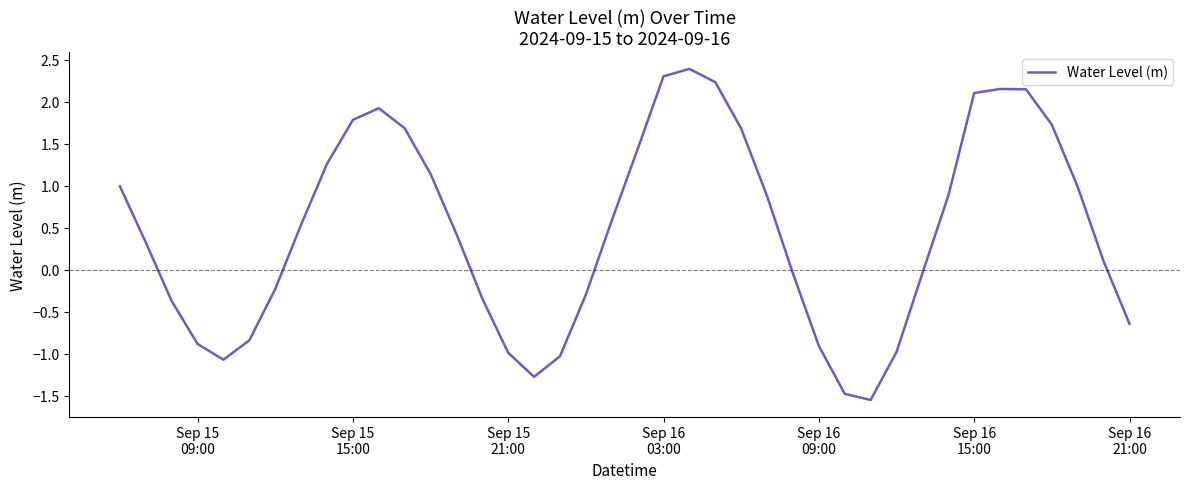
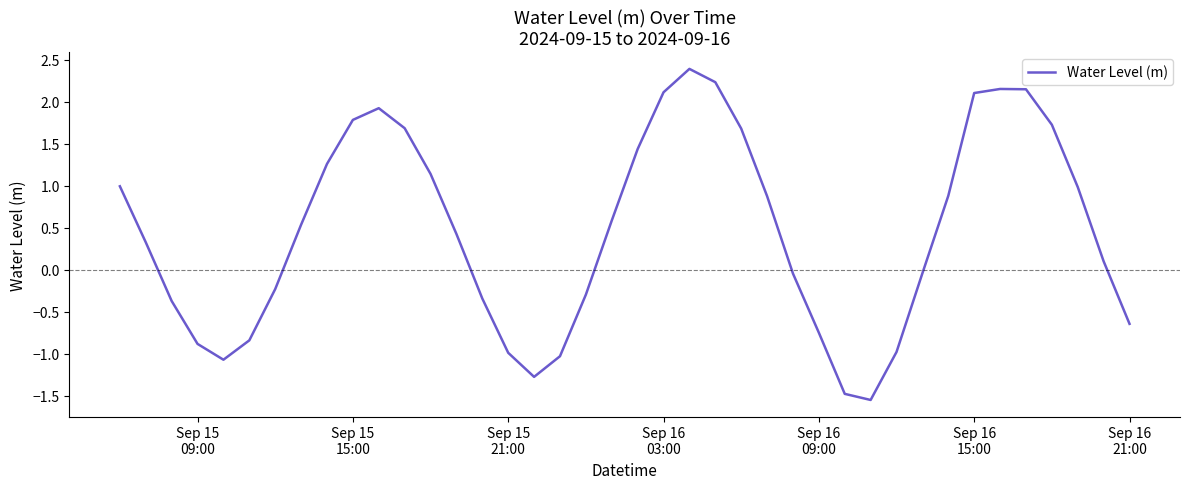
Sep 16 03:00: 2.3 -> 2.1
Sep 16 09:00: -0.9 -> -0.7
